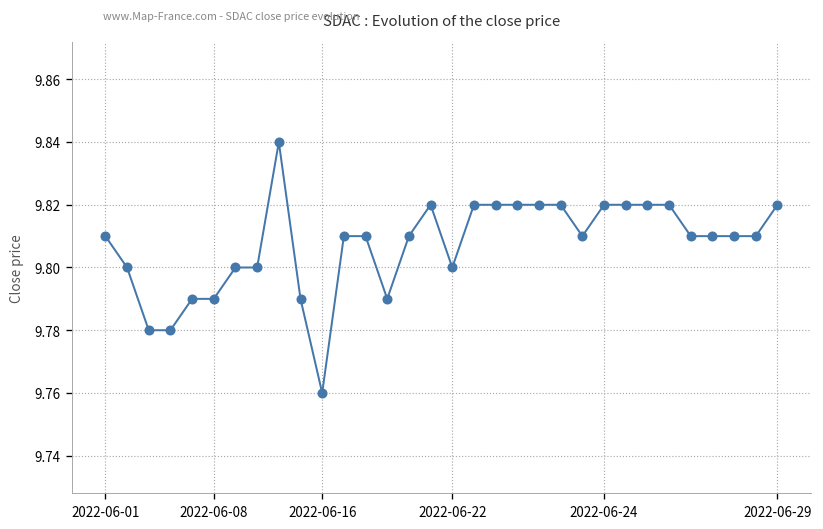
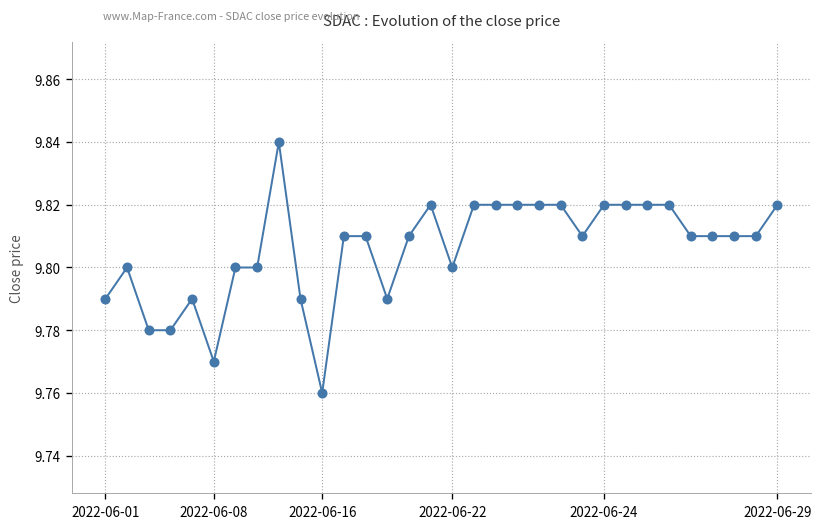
2022-06-01: 9.81 -> 9.79
2022-06-08: 9.79 -> 9.77
